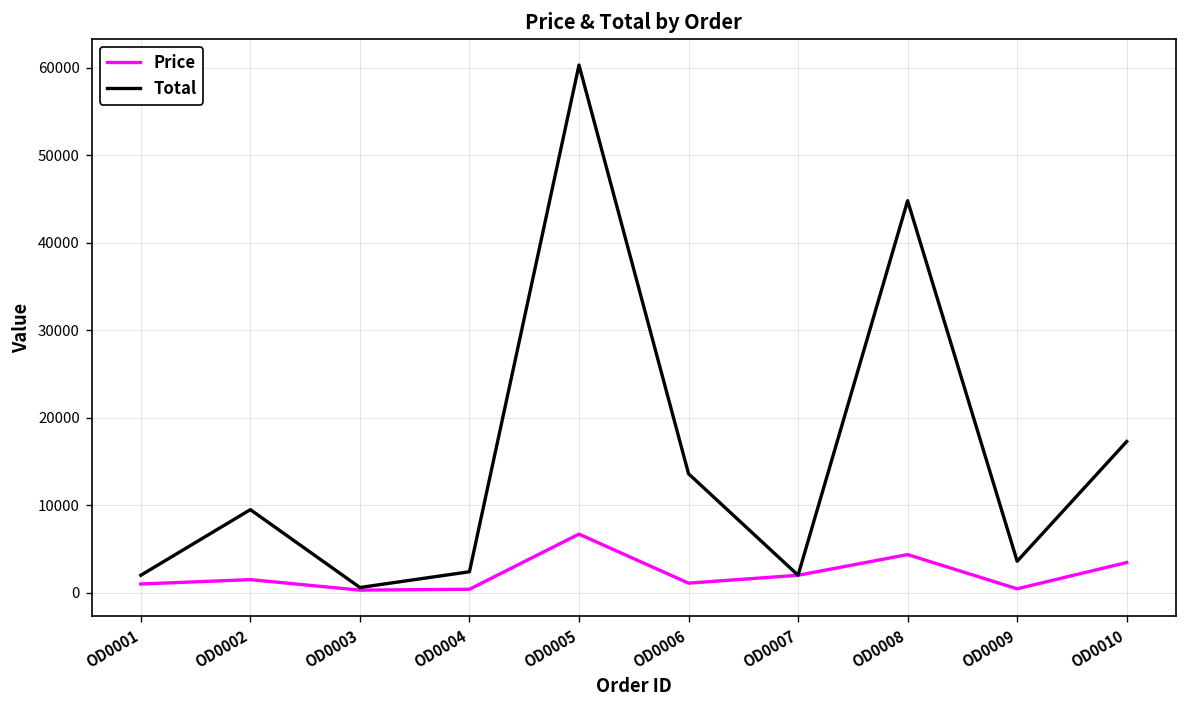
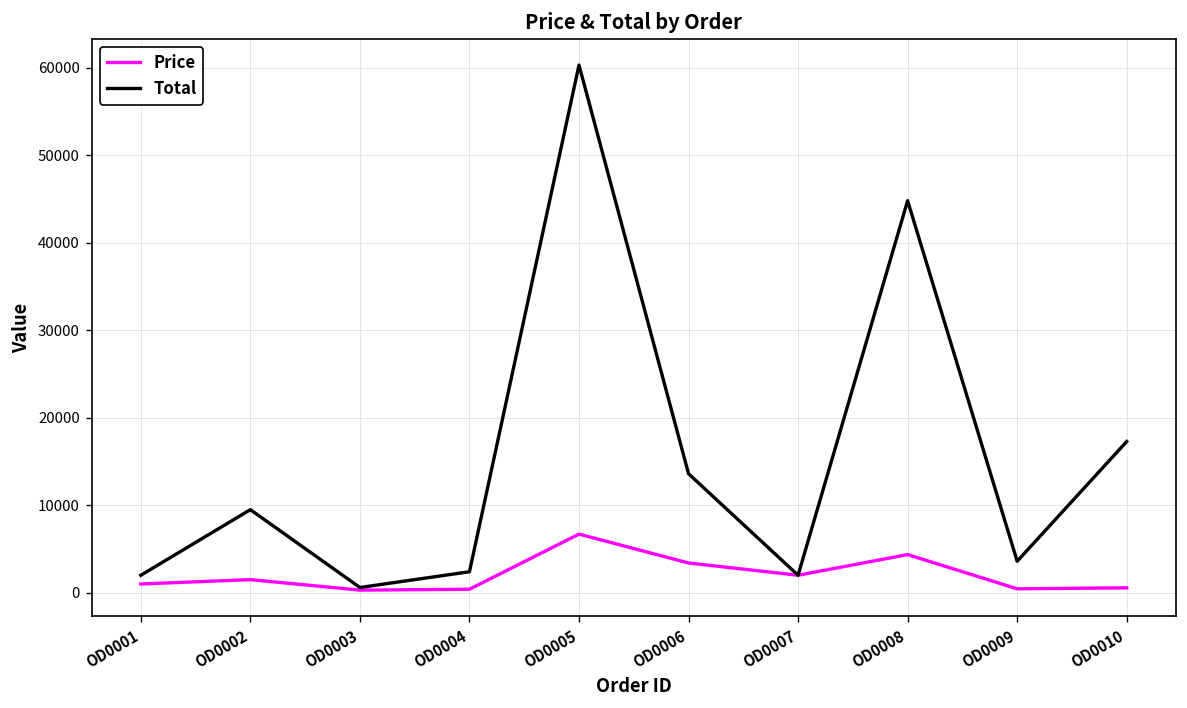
Price, OD0006: 1000 -> 3000
Price, OD0010: 3000 -> 1000
